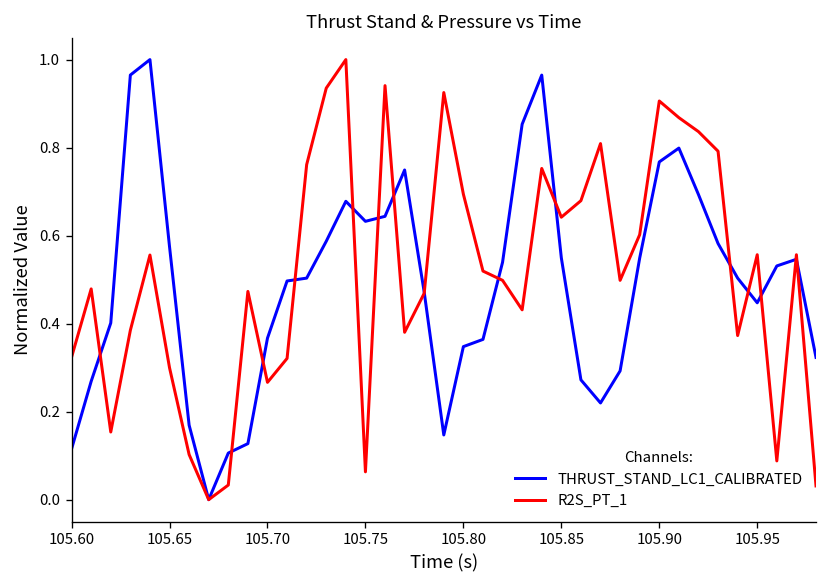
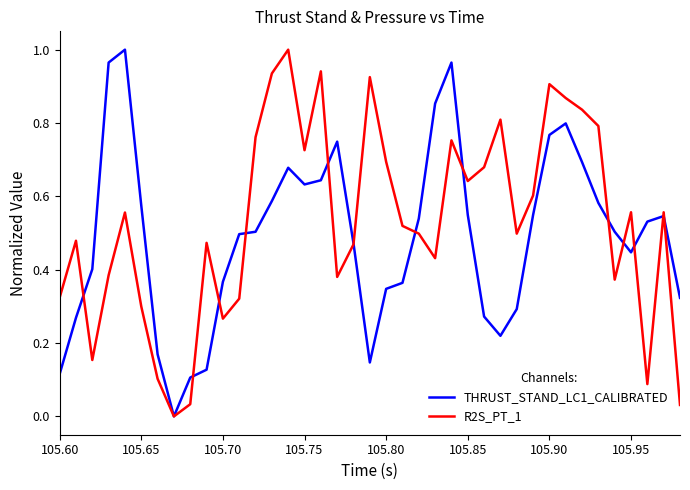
R2S_PT_1, 105.75: 0.06 -> 0.73
